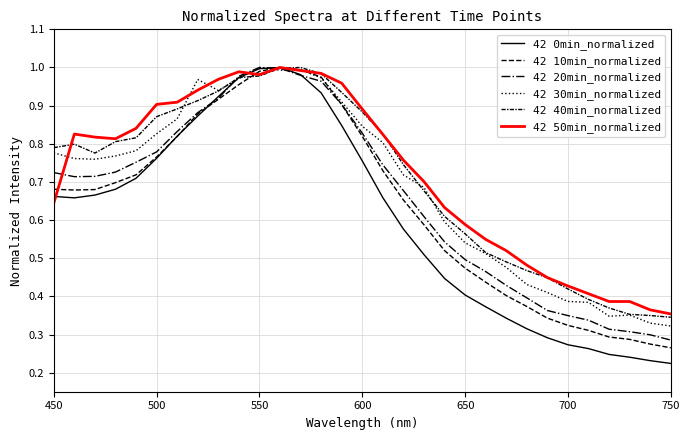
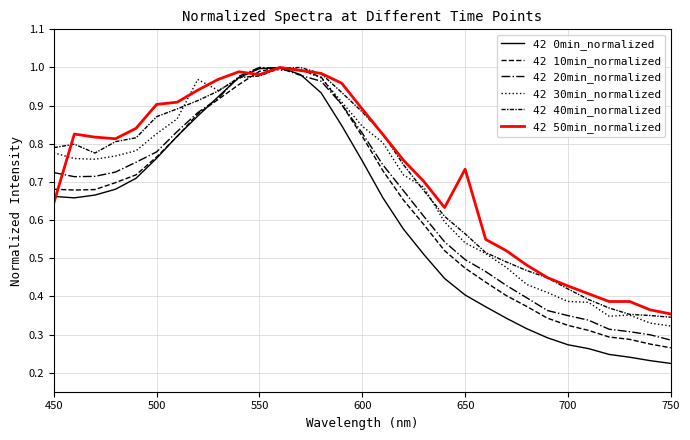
42 50min_normalized, 650: 0.59 -> 0.73
